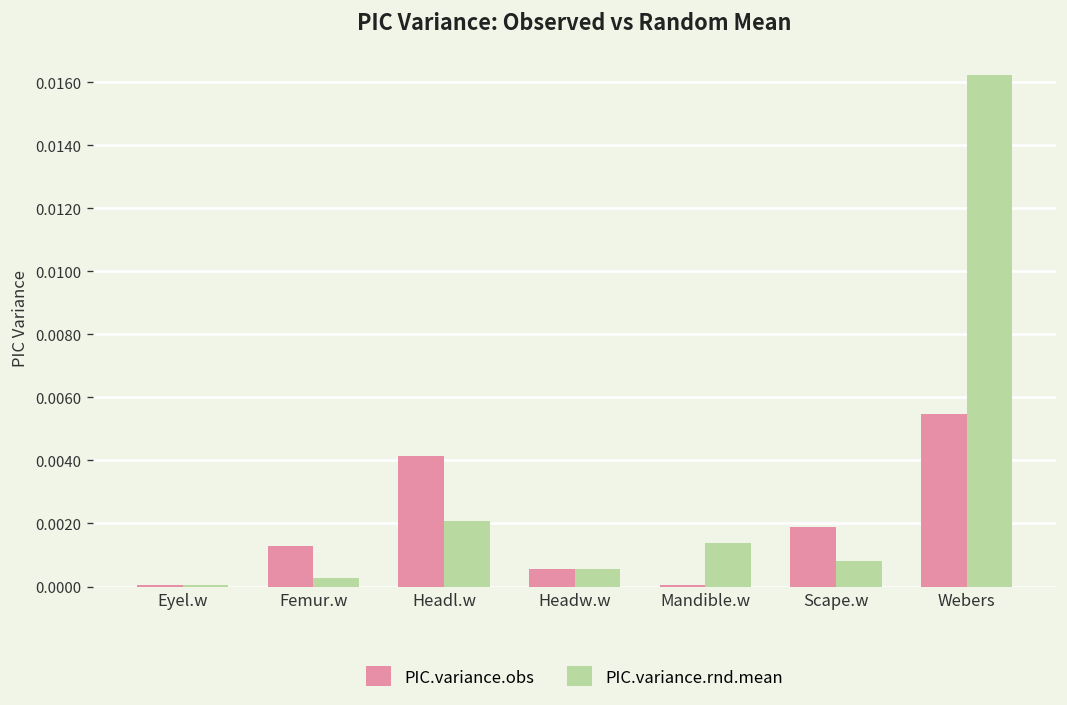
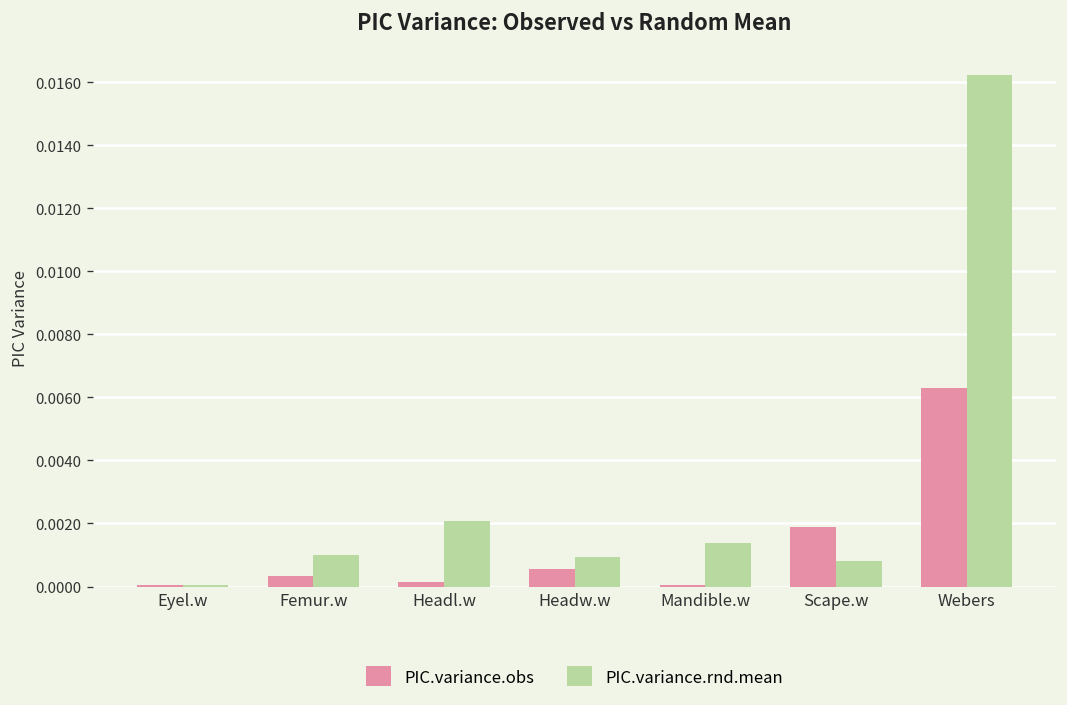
PIC.variance.obs, Femur.w: 0.0013 -> 0.0003
PIC.variance.rnd.mean, Femur.w: 0.0003 -> 0.0010
PIC.variance.obs, Headl.w: 0.0041 -> 0.0001
PIC.variance.rnd.mean, Headw.w: 0.0005 -> 0.0009
PIC.variance.obs, Webers: 0.0055 -> 0.0063
